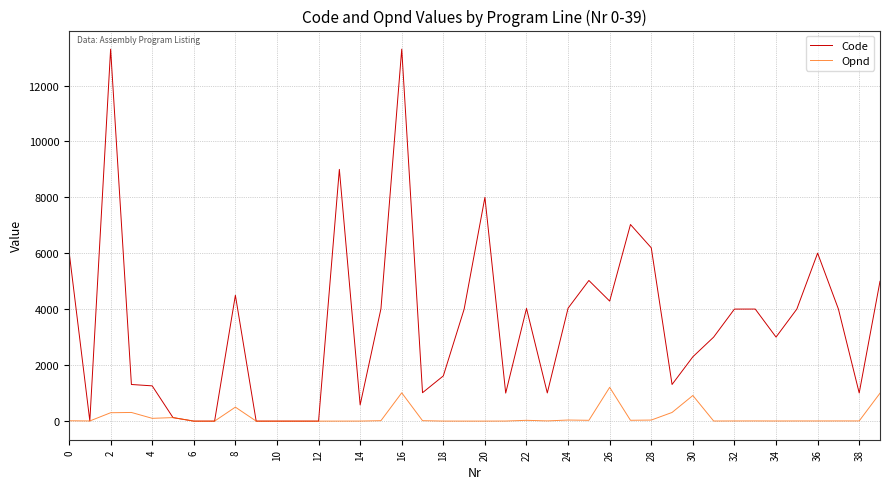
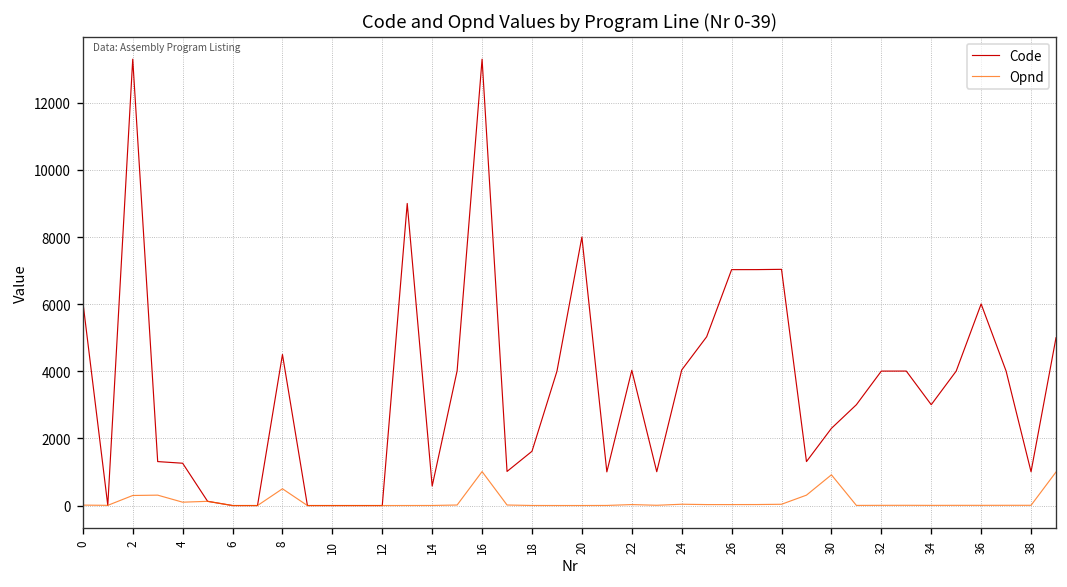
Code, 26: 4300 -> 7000
Opnd, 26: 1200 -> 0
Code, 28: 6200 -> 7000
